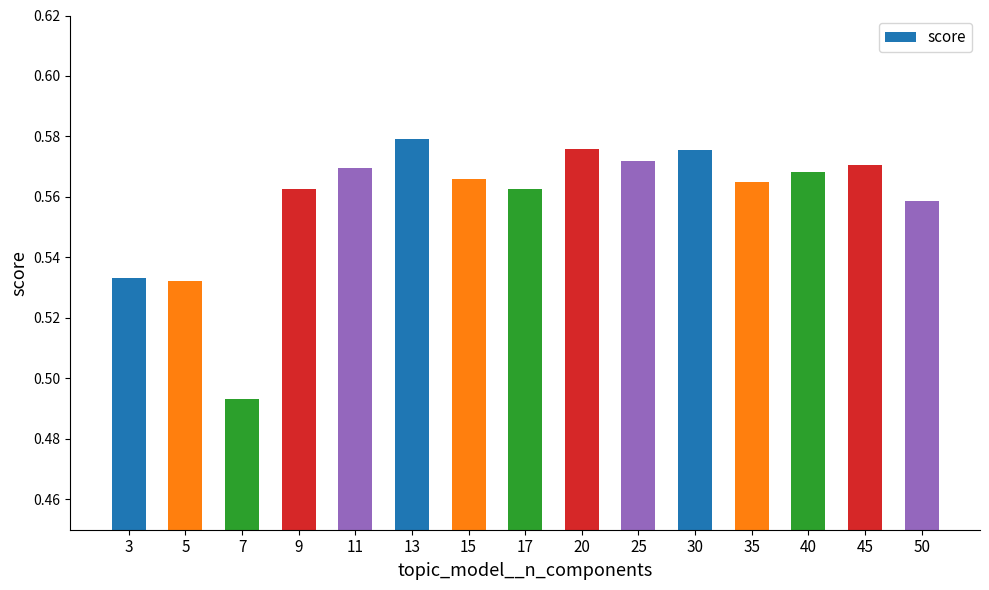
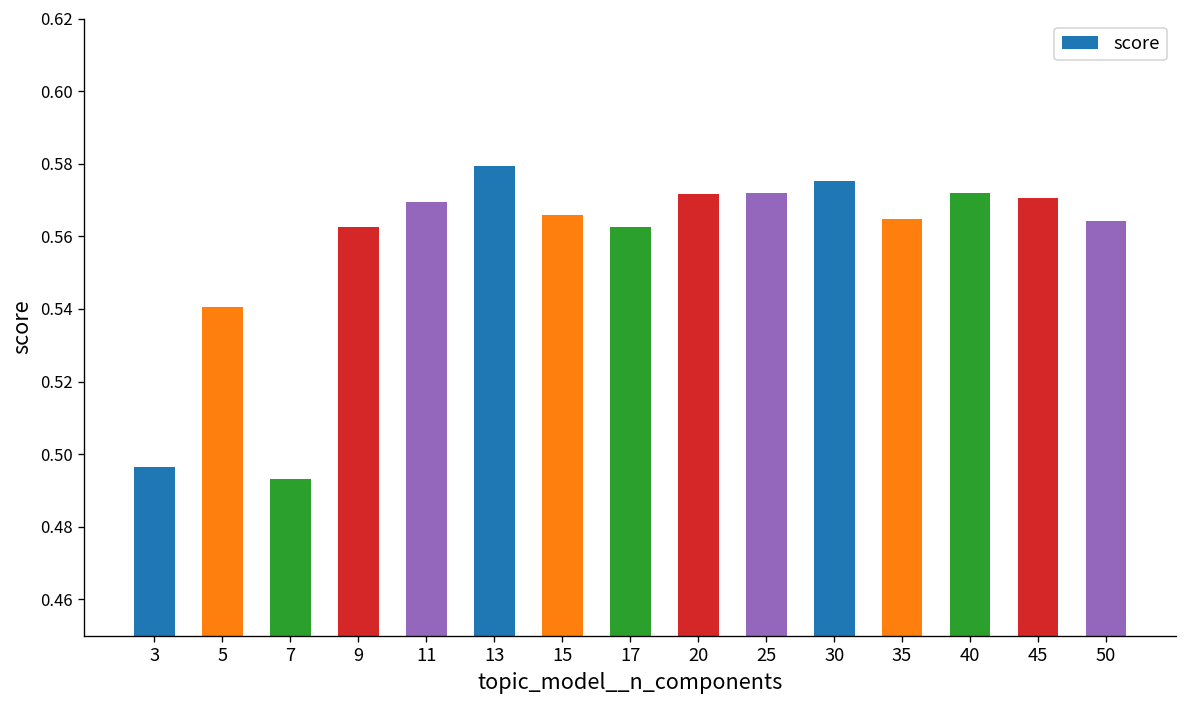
3: 0.533 -> 0.496
5: 0.532 -> 0.541
20: 0.576 -> 0.572
40: 0.568 -> 0.572
50: 0.559 -> 0.564
